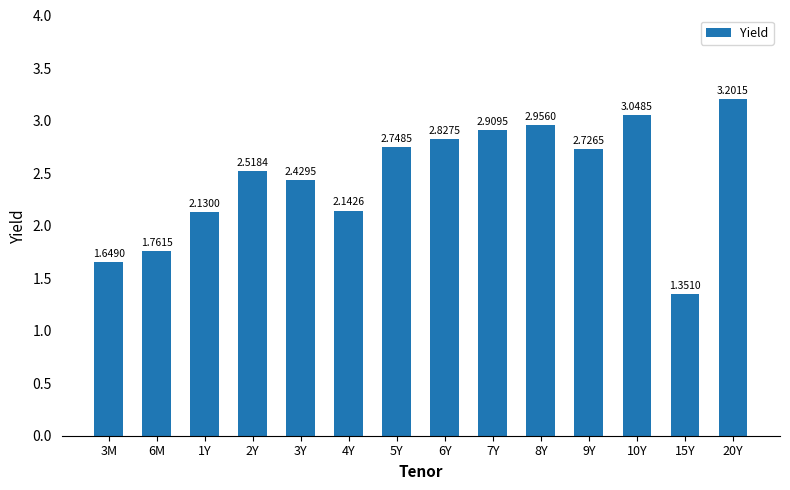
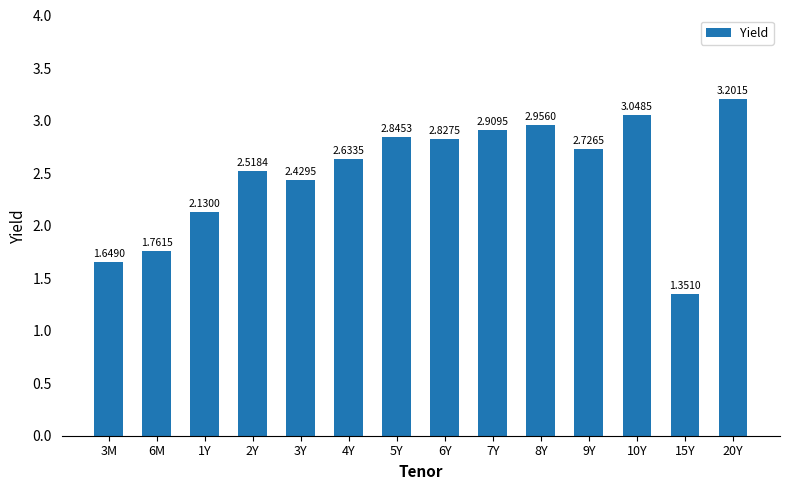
4Y: 2.1426 -> 2.6335
5Y: 2.7485 -> 2.8453
